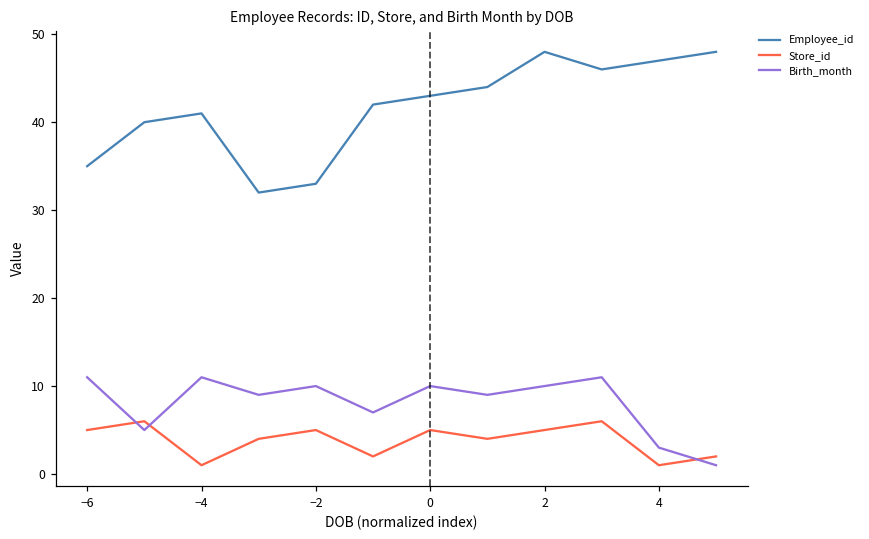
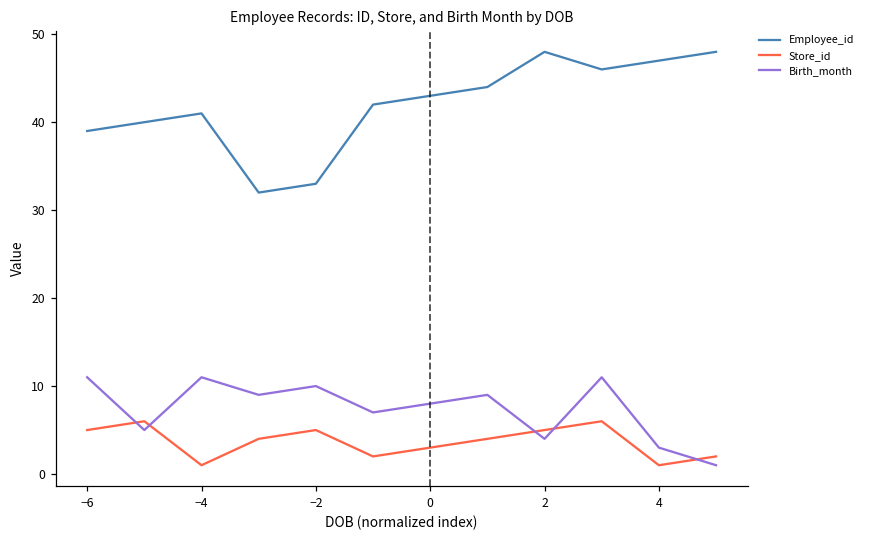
Employee_id, −6: 35 -> 39
Store_id, 0: 5 -> 3
Birth_month, 0: 10 -> 8
Birth_month, 2: 10 -> 4
